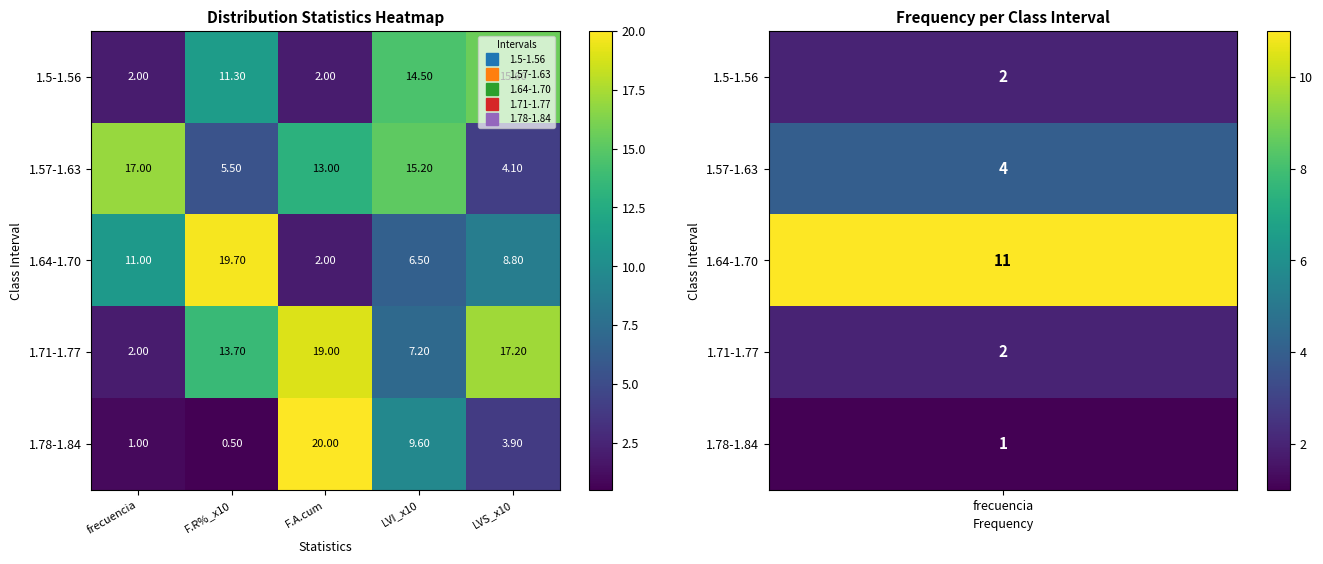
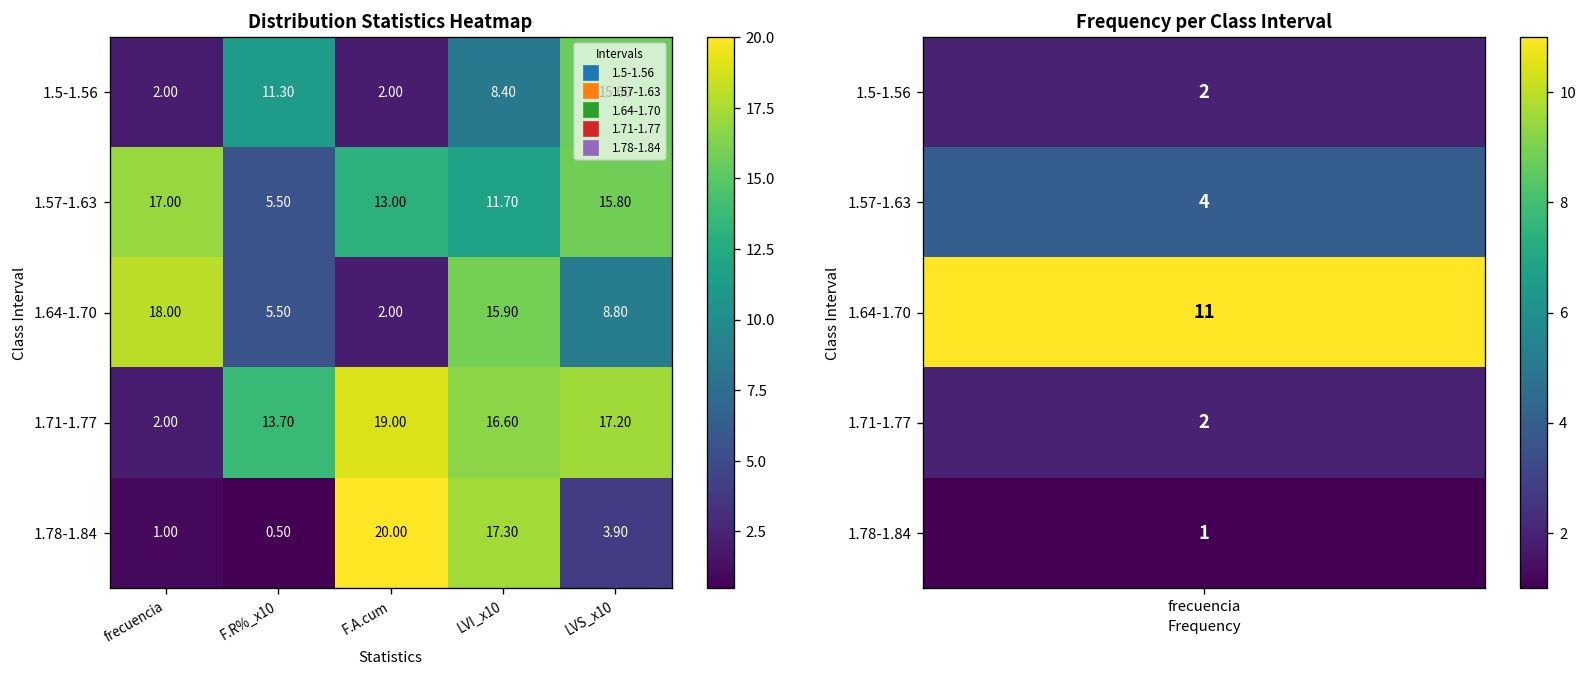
Distribution Statistics Heatmap, 1.5-1.56, LVI_x10: 14.50 -> 8.40
Distribution Statistics Heatmap, 1.57-1.63, LVI_x10: 15.20 -> 11.70
Distribution Statistics Heatmap, 1.57-1.63, LVS_x10: 4.10 -> 15.80
Distribution Statistics Heatmap, 1.64-1.70, frecuencia: 11.00 -> 18.00
Distribution Statistics Heatmap, 1.64-1.70, F.R%_x10: 19.70 -> 5.50
Distribution Statistics Heatmap, 1.64-1.70, LVI_x10: 6.50 -> 15.90
Distribution Statistics Heatmap, 1.71-1.77, LVI_x10: 7.20 -> 16.60
Distribution Statistics Heatmap, 1.78-1.84, LVI_x10: 9.60 -> 17.30
